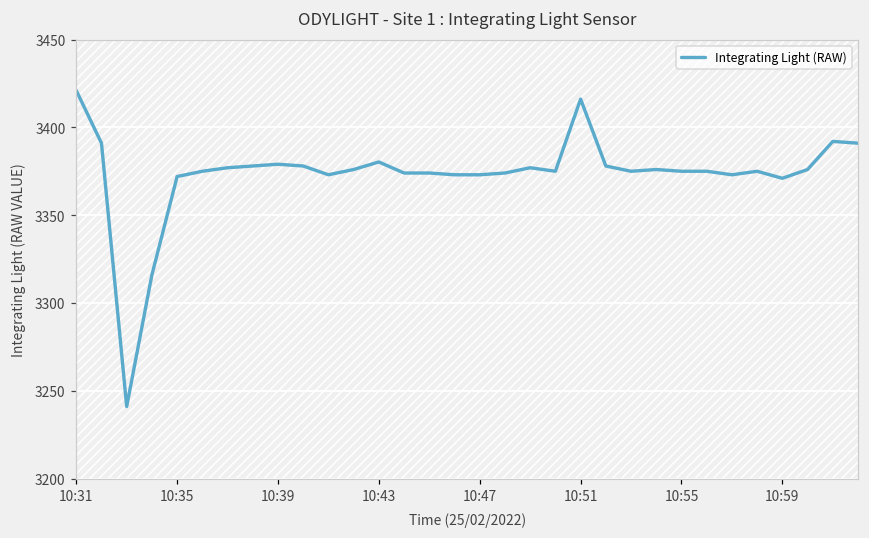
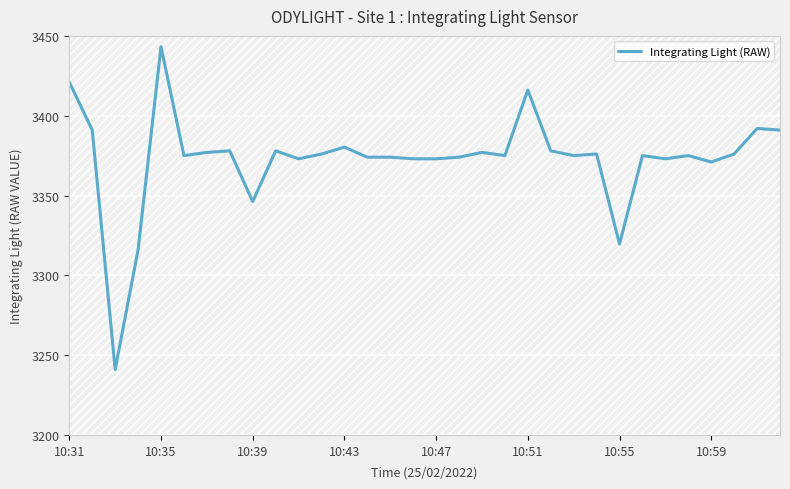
Integrating Light (RAW), 10:35: 3372 -> 3443
Integrating Light (RAW), 10:39: 3379 -> 3346
Integrating Light (RAW), 10:55: 3375 -> 3320
